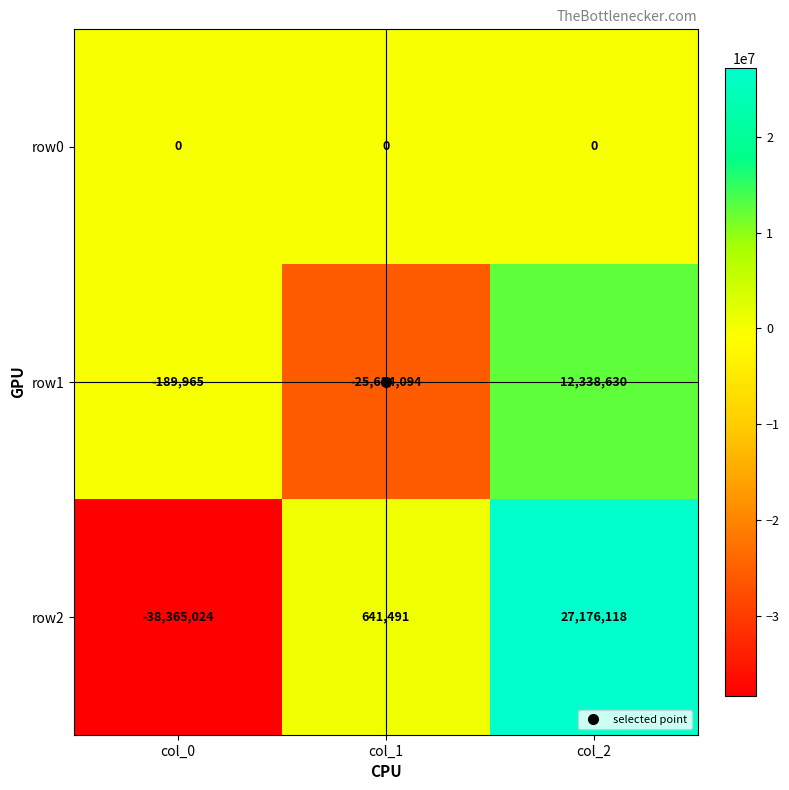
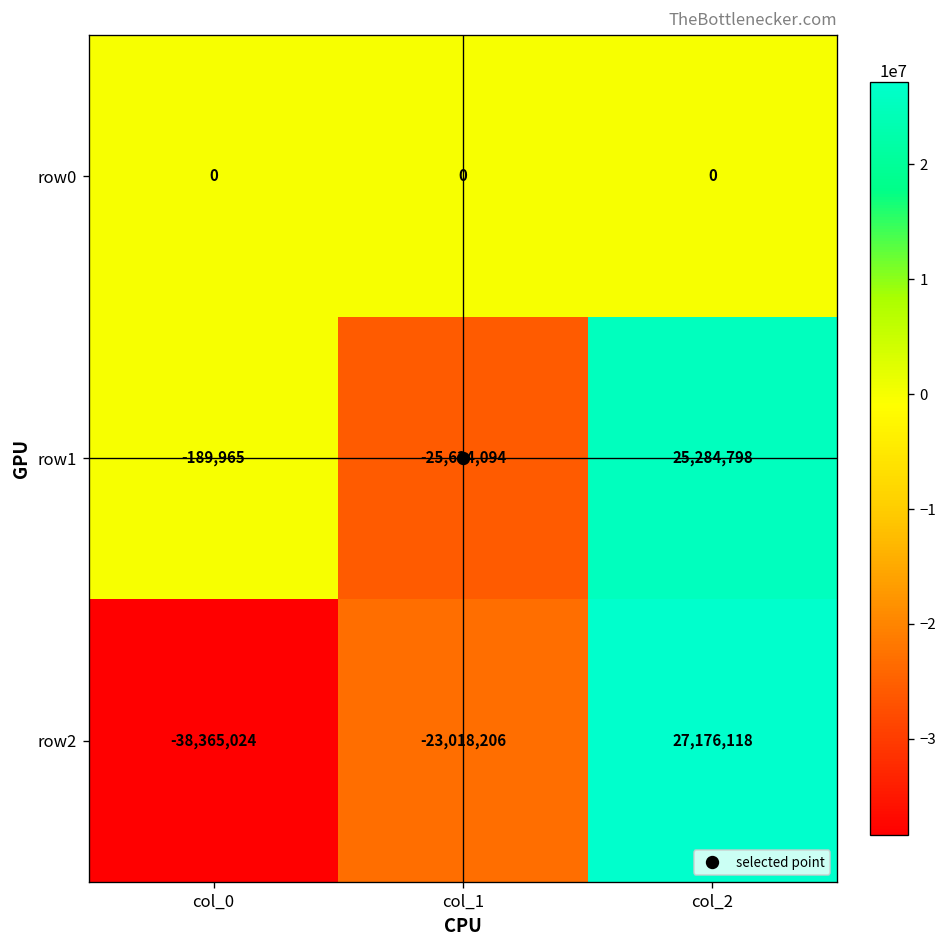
row1, col_2: 12,338,630 -> 25,284,798
row2, col_1: 641,491 -> -23,018,206
